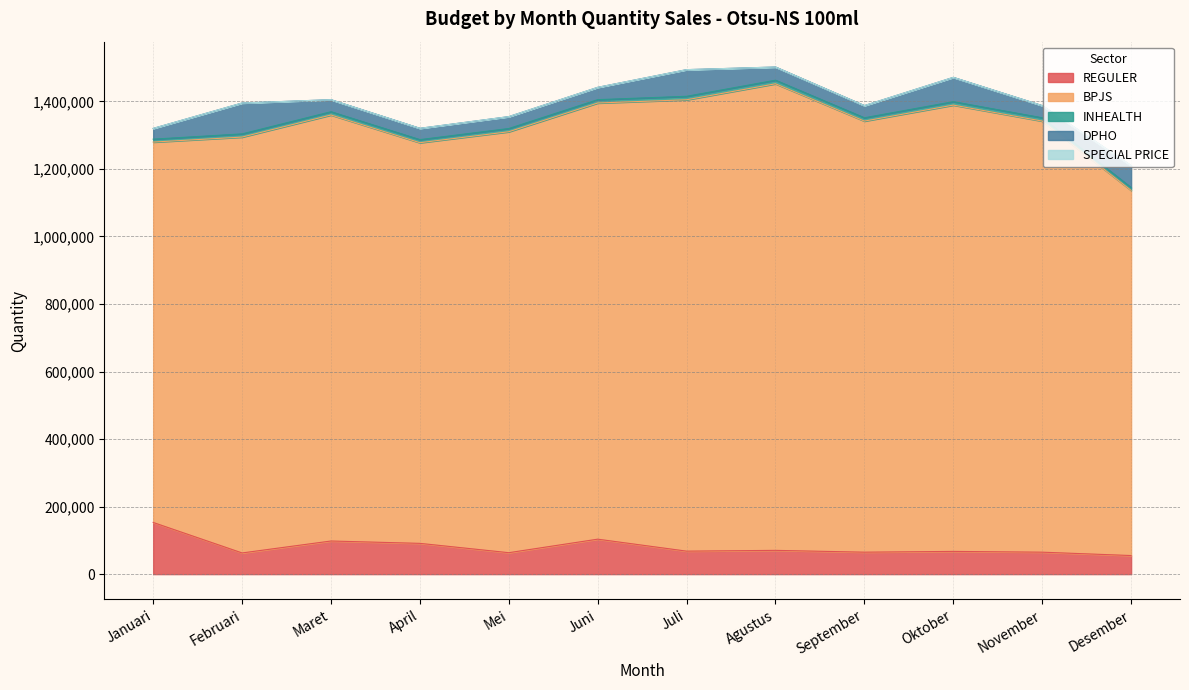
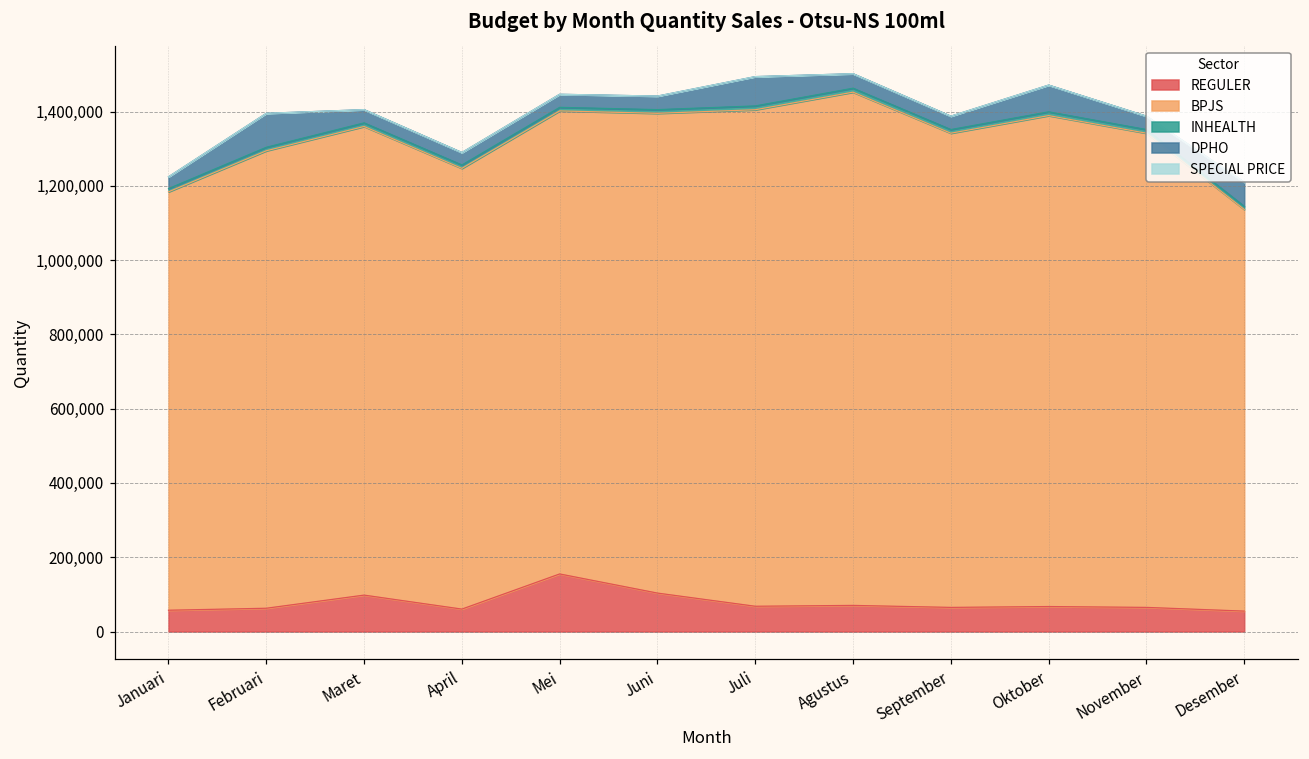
REGULER, Januari: 150,000 -> 60,000
REGULER, April: 90,000 -> 60,000
REGULER, Mei: 60,000 -> 160,000
